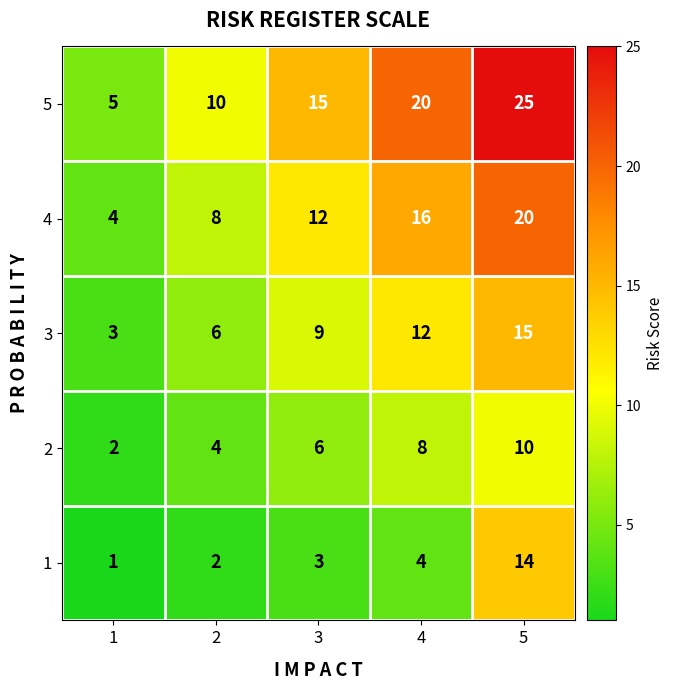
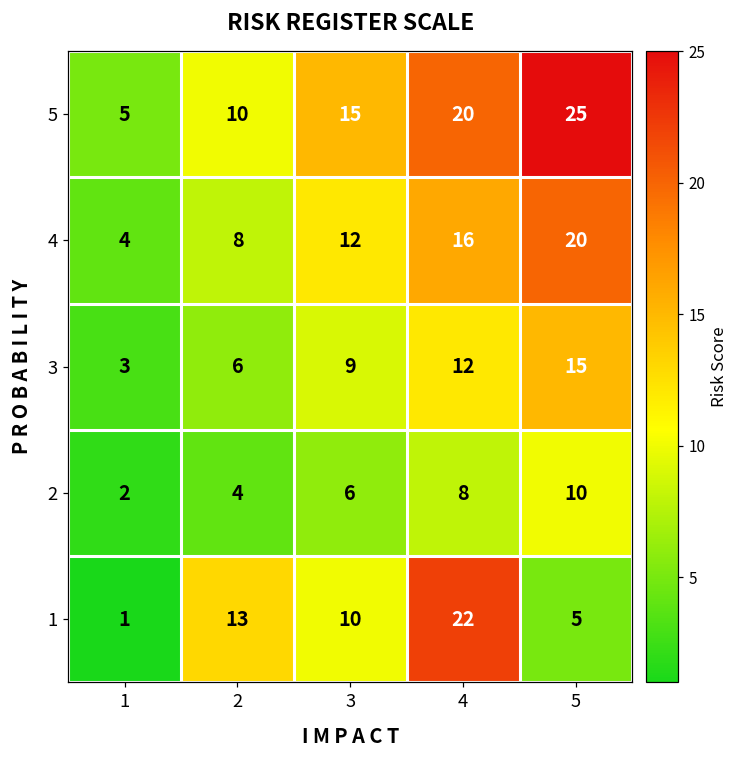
1, 2: 2 -> 13
1, 3: 3 -> 10
1, 4: 4 -> 22
1, 5: 14 -> 5
